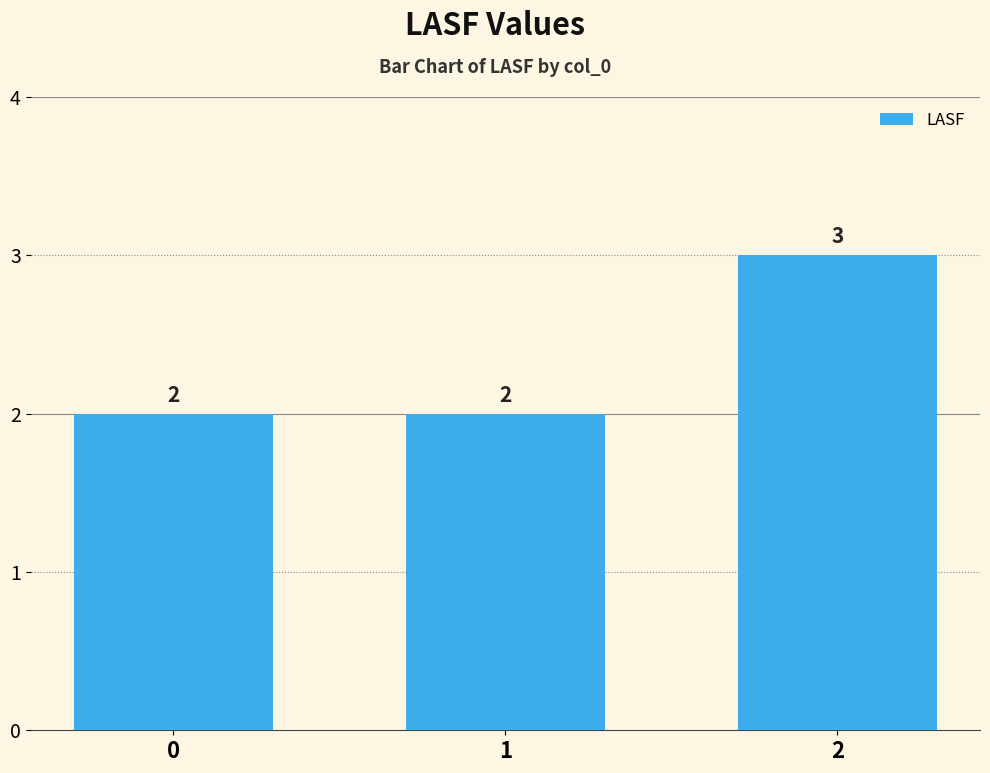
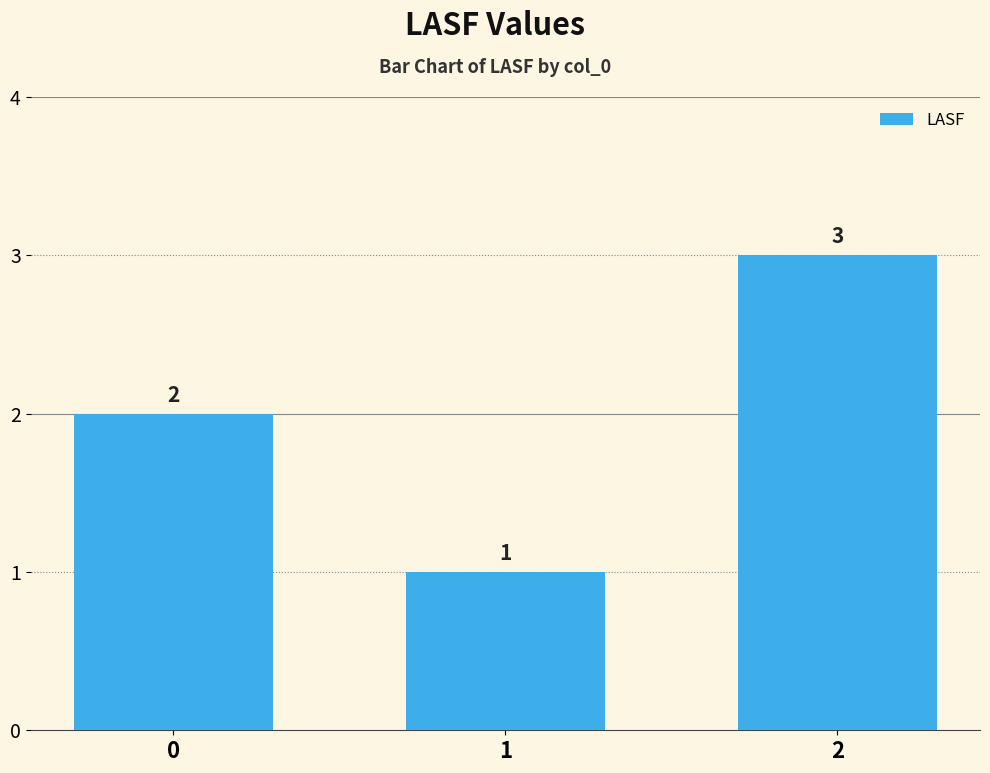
1: 2 -> 1
